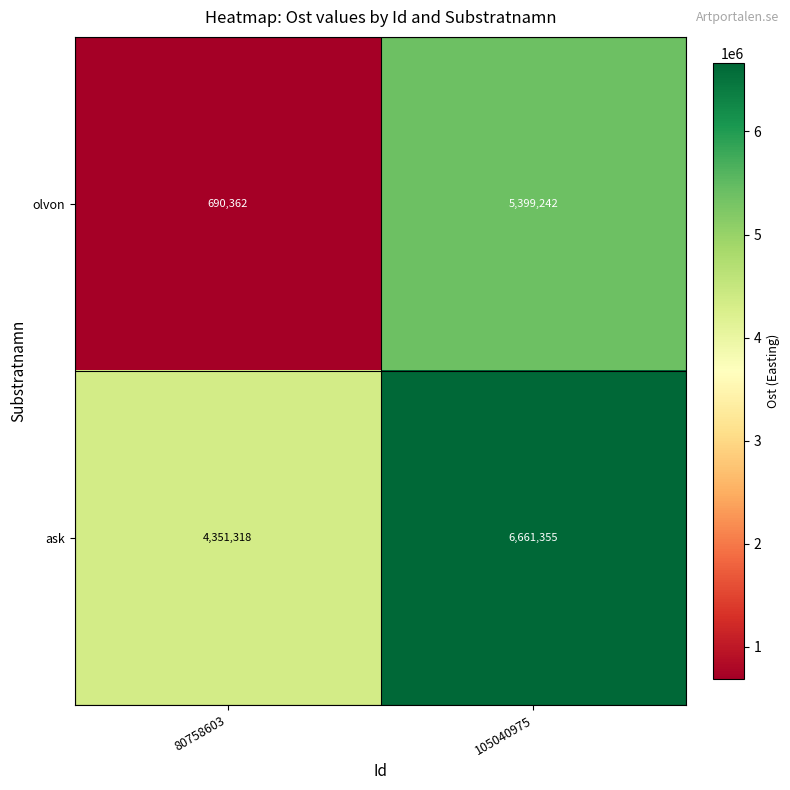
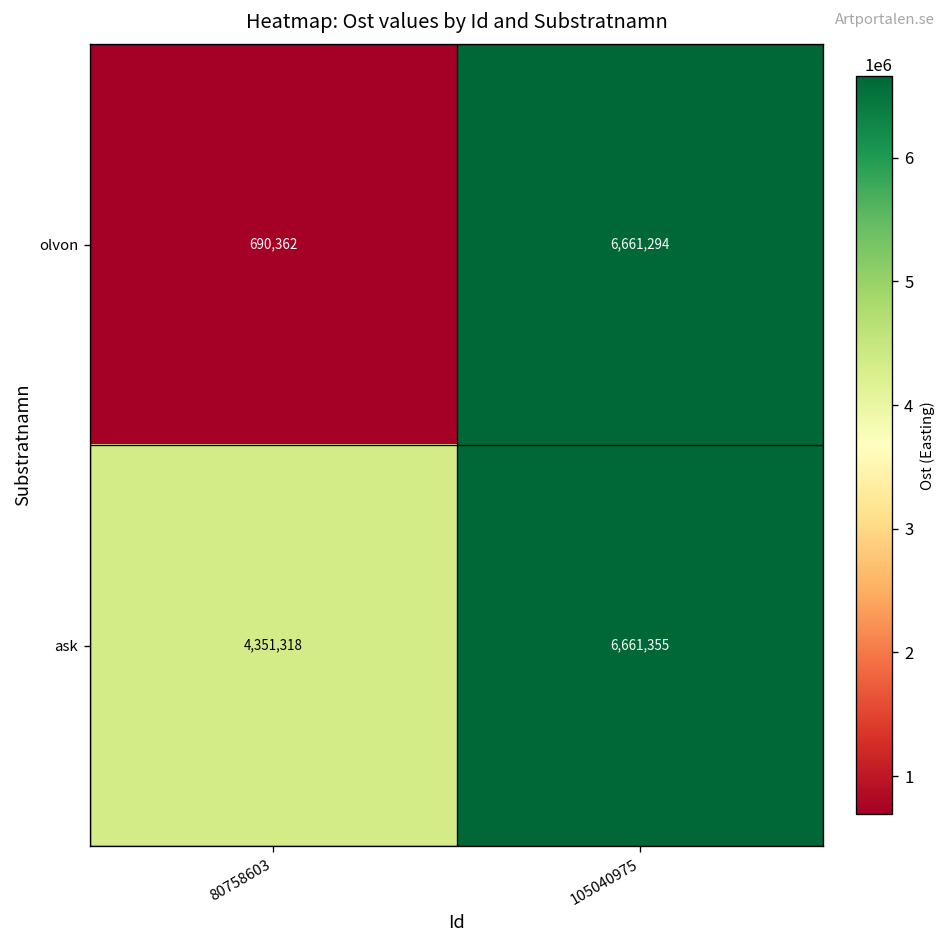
olvon, 105040975: 5,399,242 -> 6,661,294
